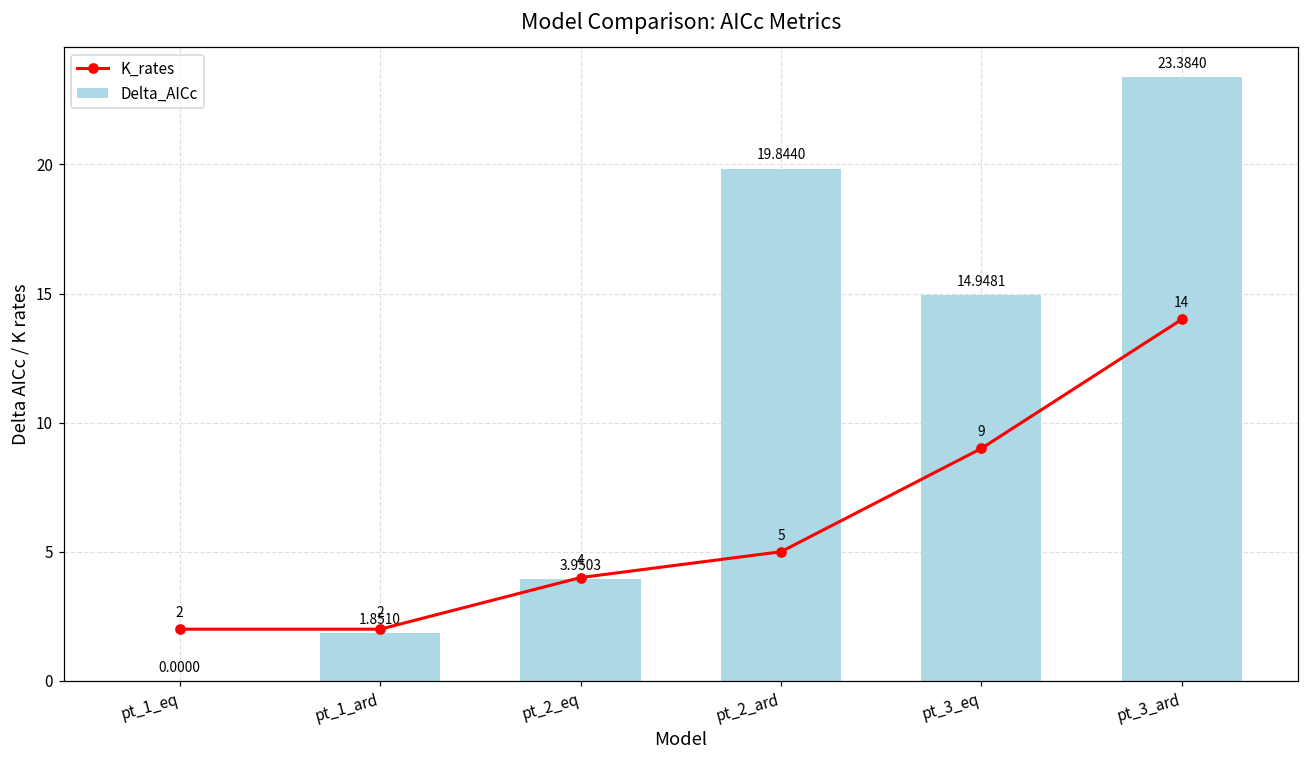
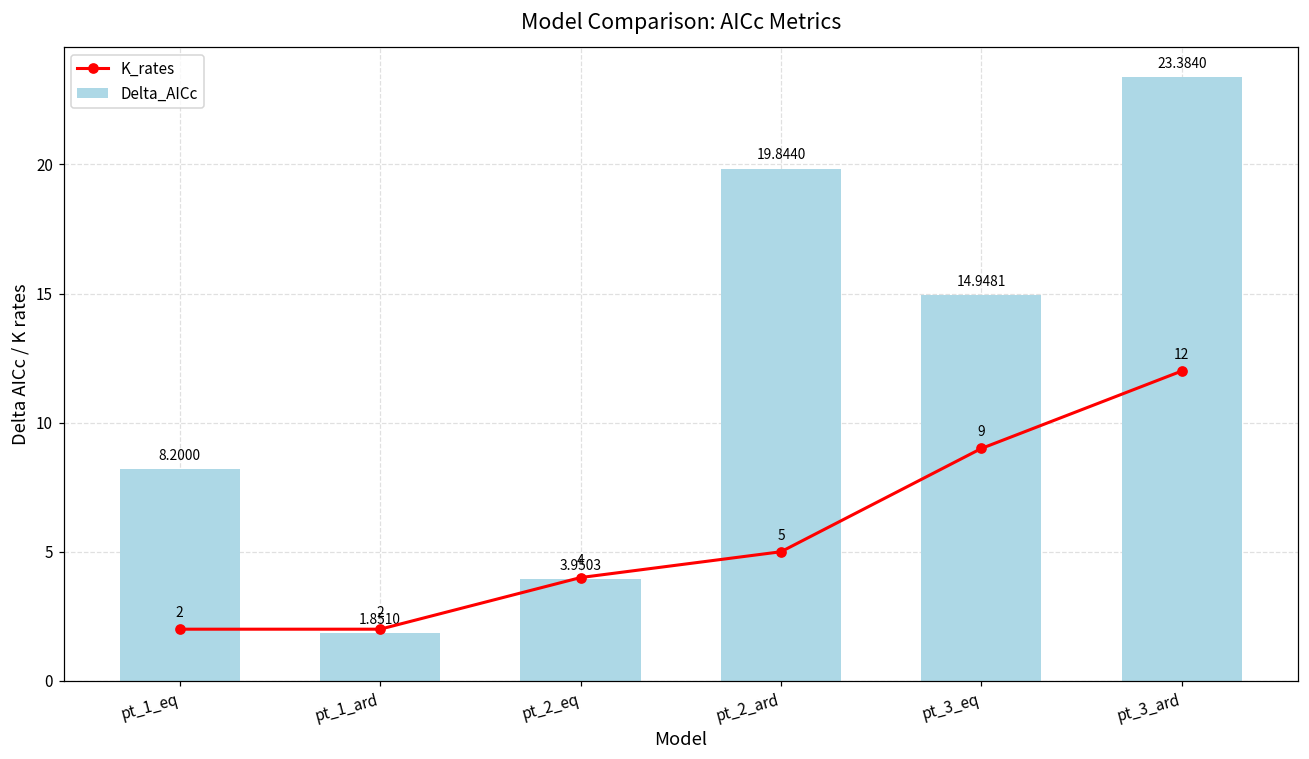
Delta_AICc, pt_1_eq: 0.0000 -> 8.2000
K_rates, pt_3_ard: 14 -> 12
